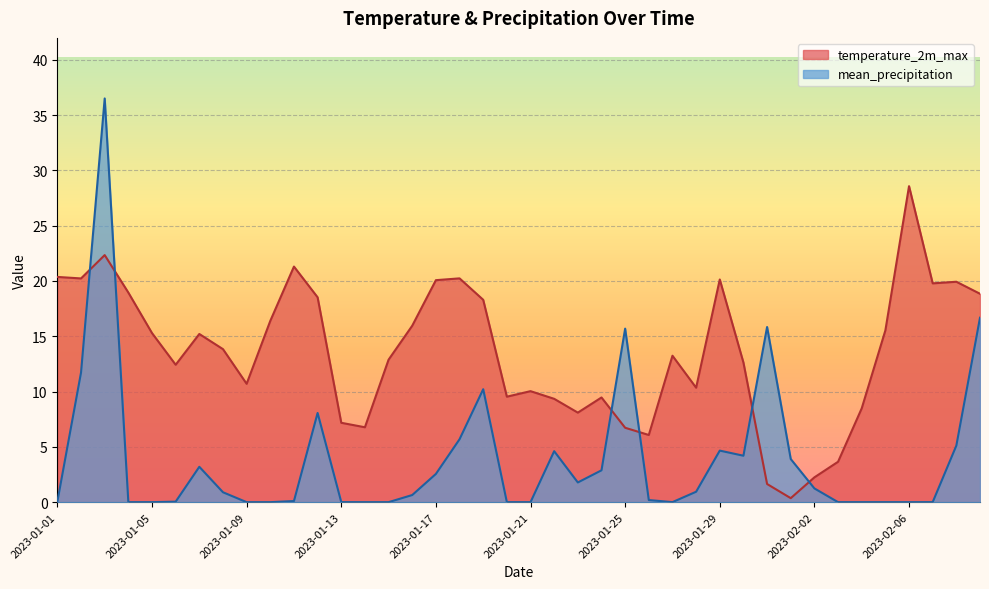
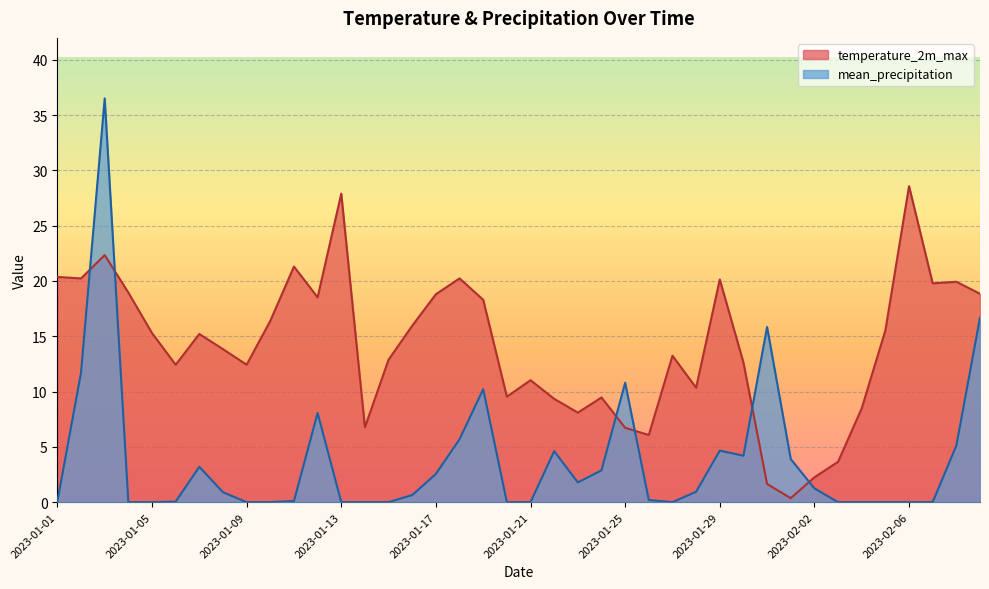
temperature_2m_max, 2023-01-09: 10.7 -> 12.4
temperature_2m_max, 2023-01-13: 7.2 -> 27.9
temperature_2m_max, 2023-01-17: 20.1 -> 18.8
temperature_2m_max, 2023-01-21: 10.0 -> 11.0
mean_precipitation, 2023-01-25: 15.7 -> 10.8
